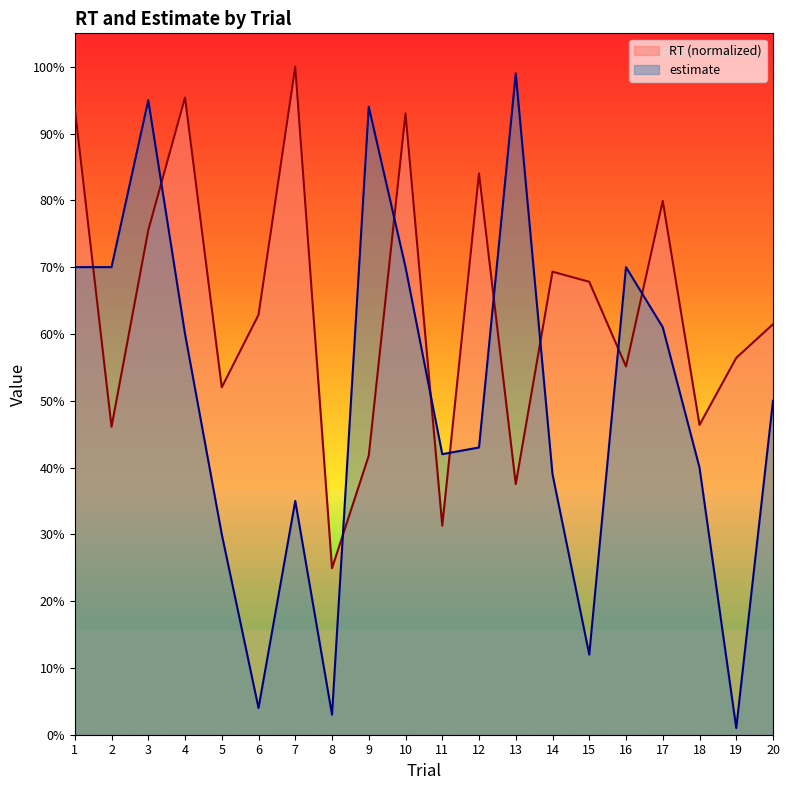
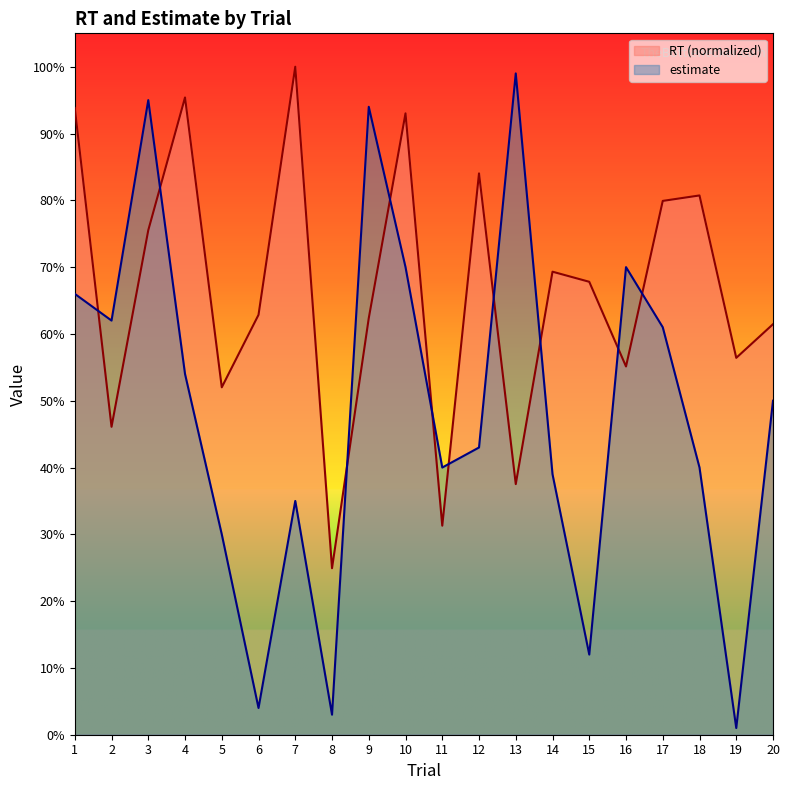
estimate, 1: 70% -> 66%
estimate, 2: 70% -> 62%
estimate, 4: 60% -> 54%
RT (normalized), 9: 42% -> 62%
estimate, 11: 42% -> 40%
RT (normalized), 18: 46% -> 81%
